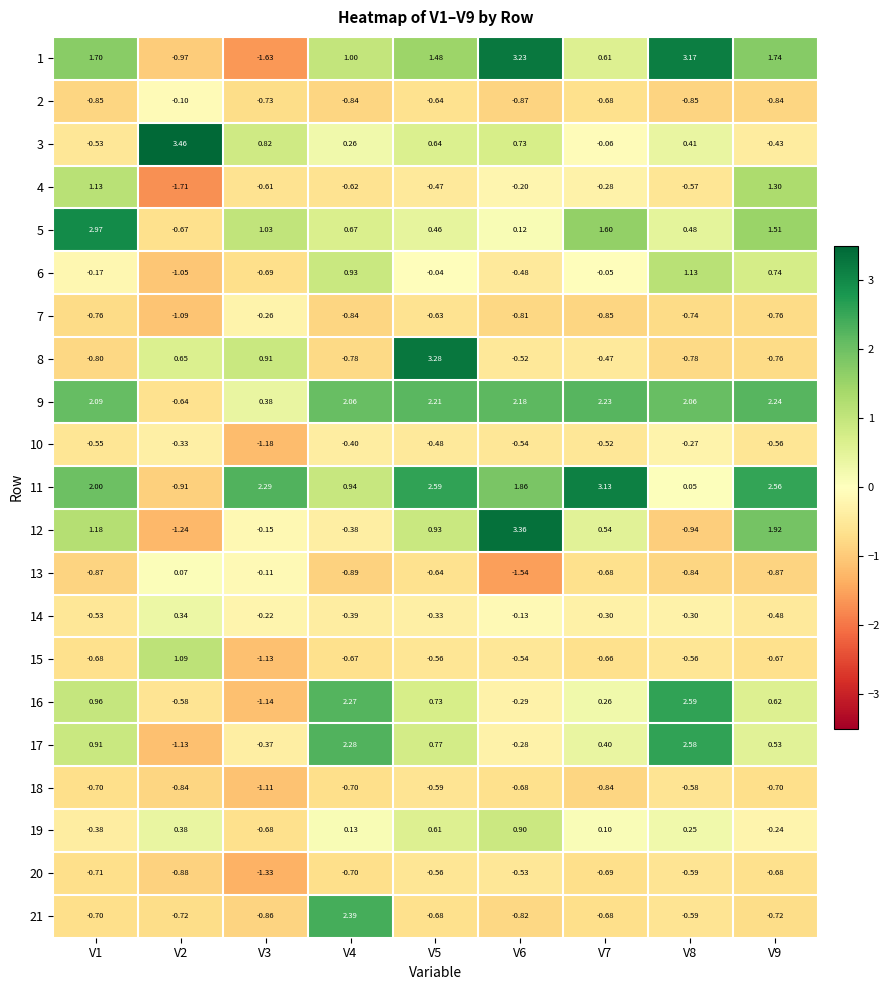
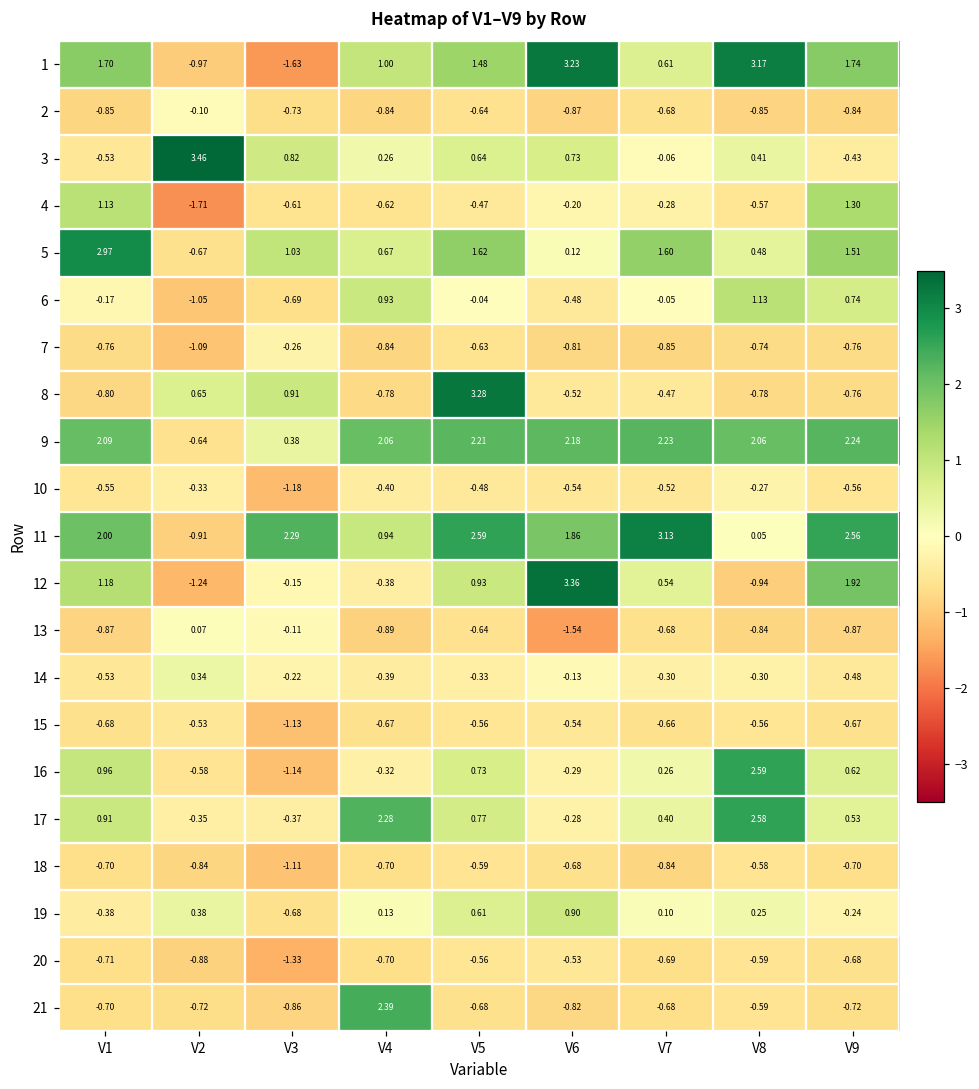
5, V5: 0.46 -> 1.62
15, V2: 1.09 -> -0.53
16, V4: 2.27 -> -0.32
17, V2: -1.13 -> -0.35
